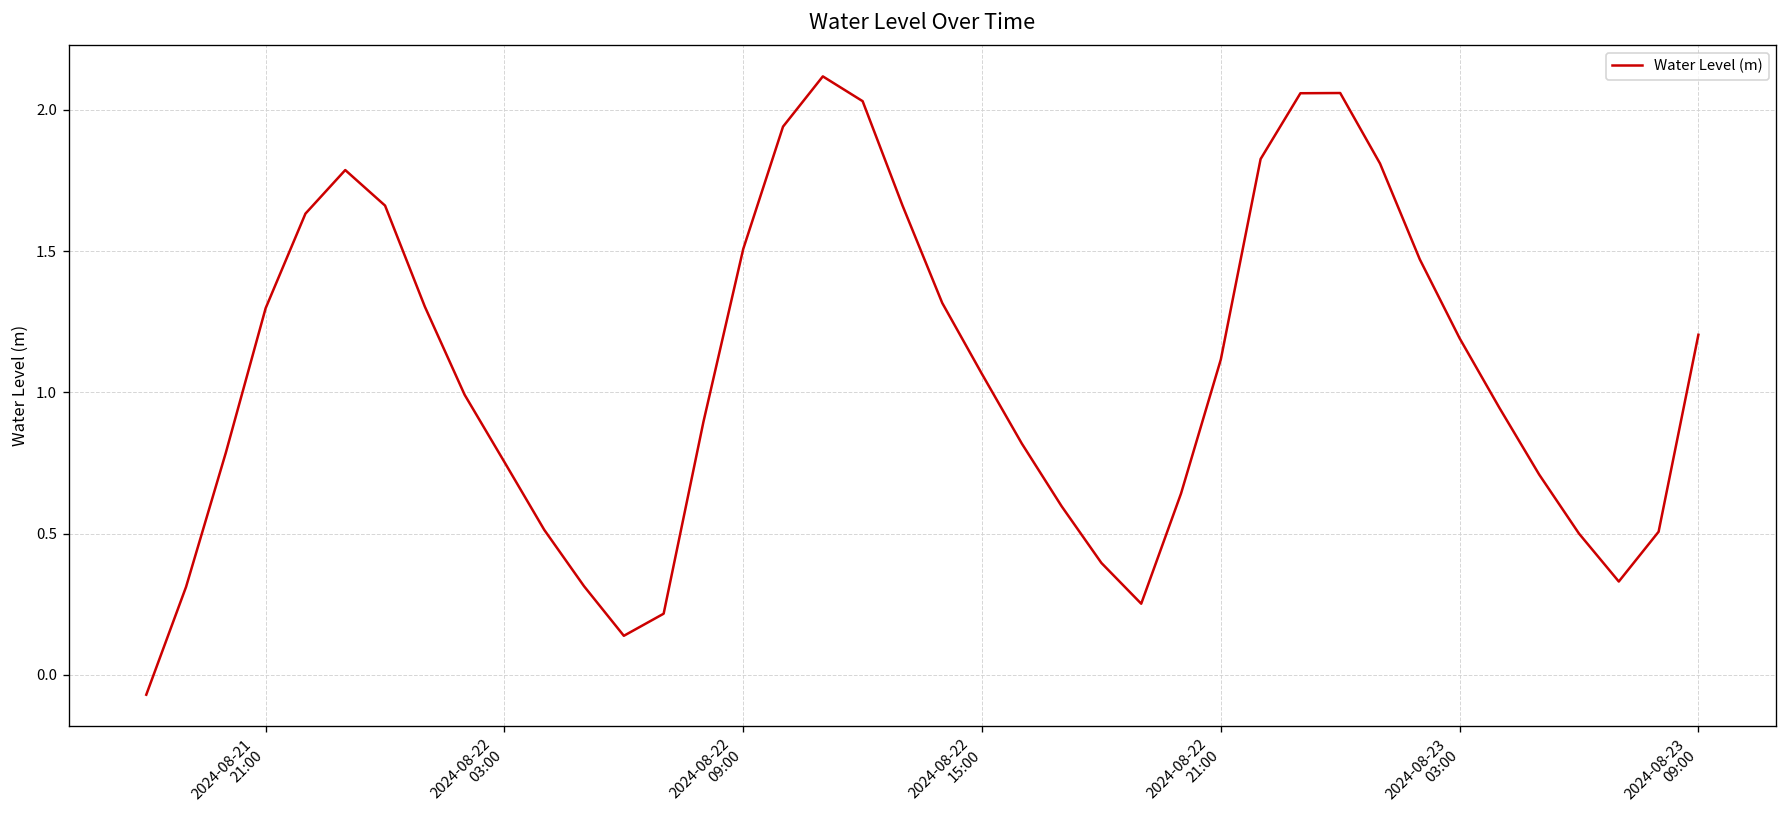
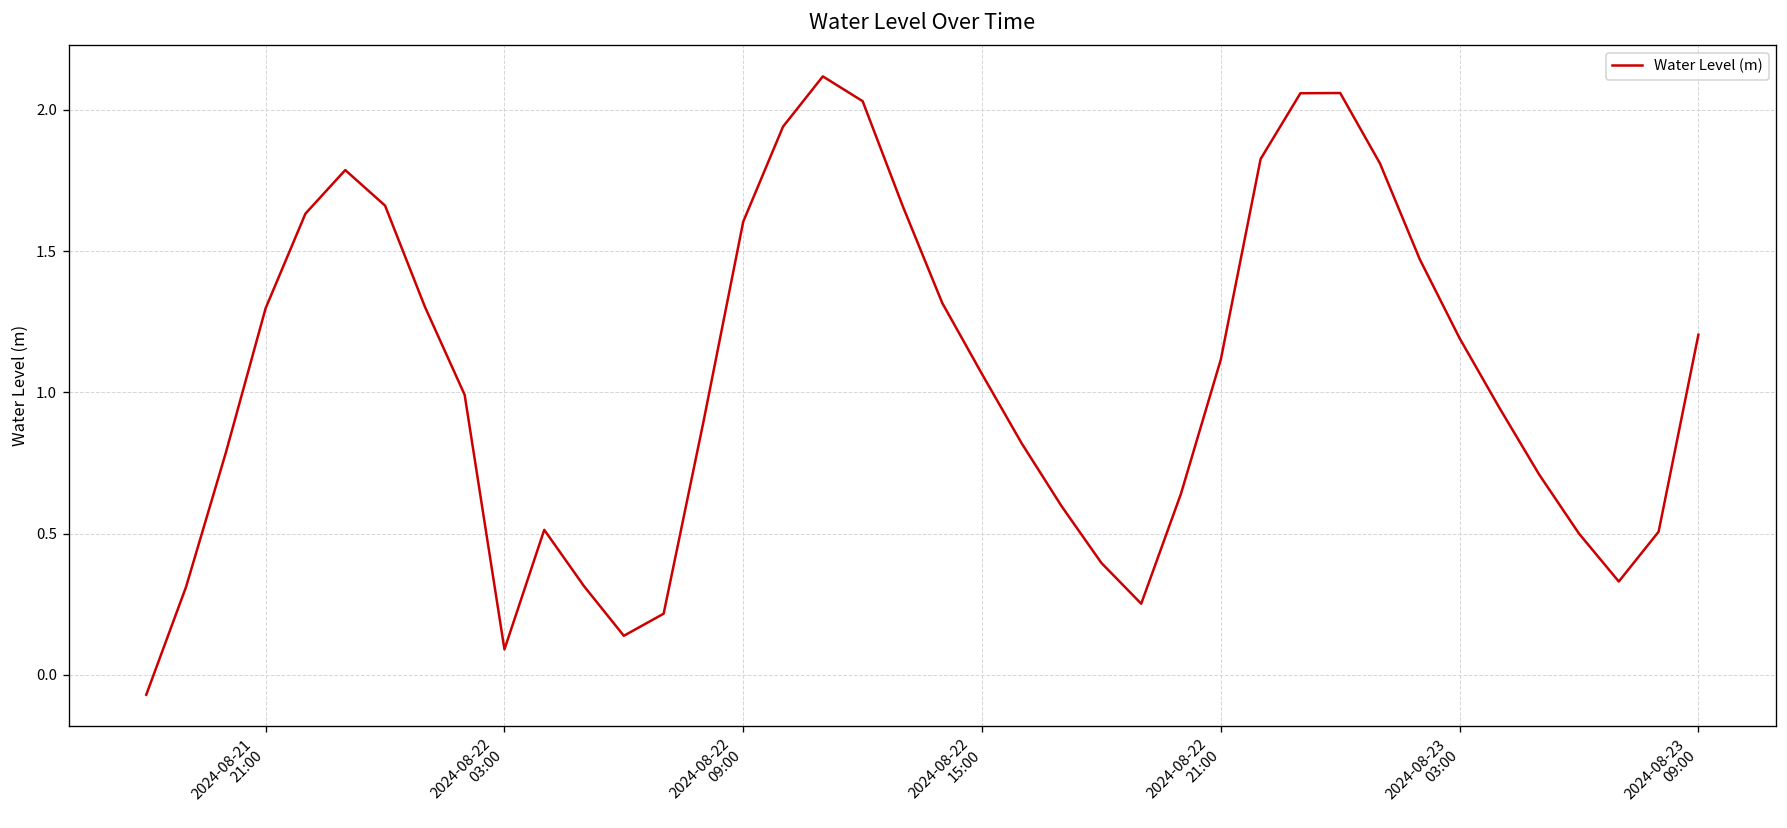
2024-08-22 03:00: 0.75 -> 0.09
2024-08-22 09:00: 1.51 -> 1.60
